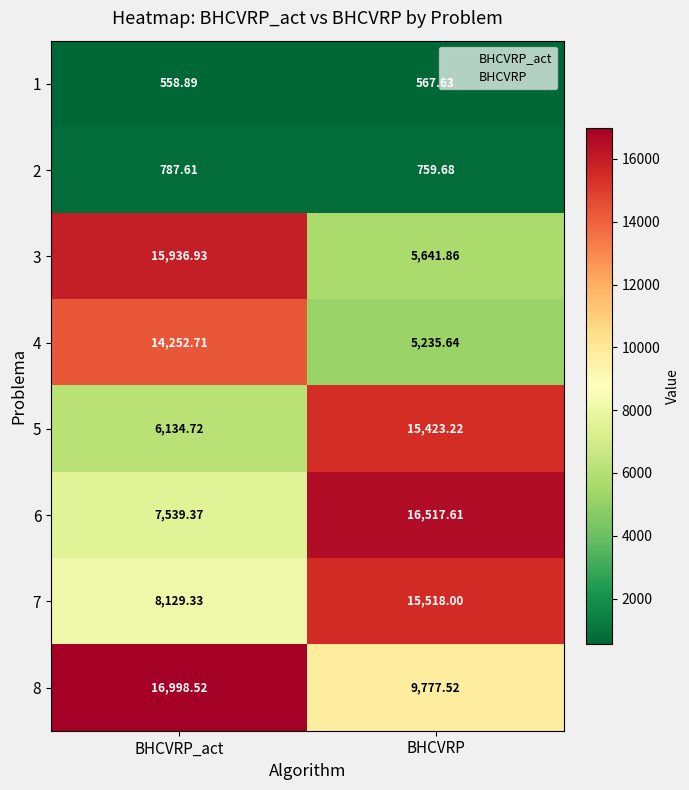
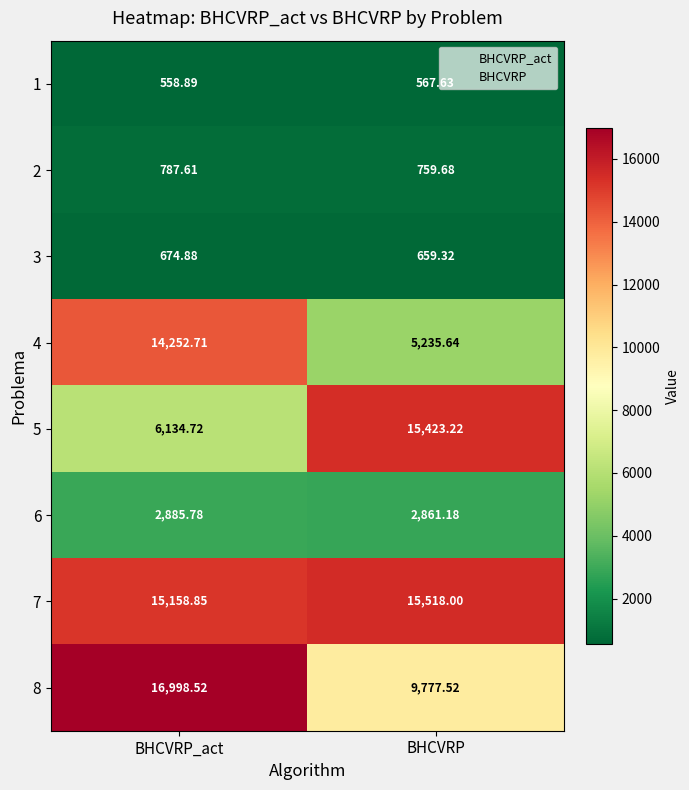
3, BHCVRP_act: 15,936.93 -> 674.88
3, BHCVRP: 5,641.86 -> 659.32
6, BHCVRP_act: 7,539.37 -> 2,885.78
6, BHCVRP: 16,517.61 -> 2,861.18
7, BHCVRP_act: 8,129.33 -> 15,158.85
